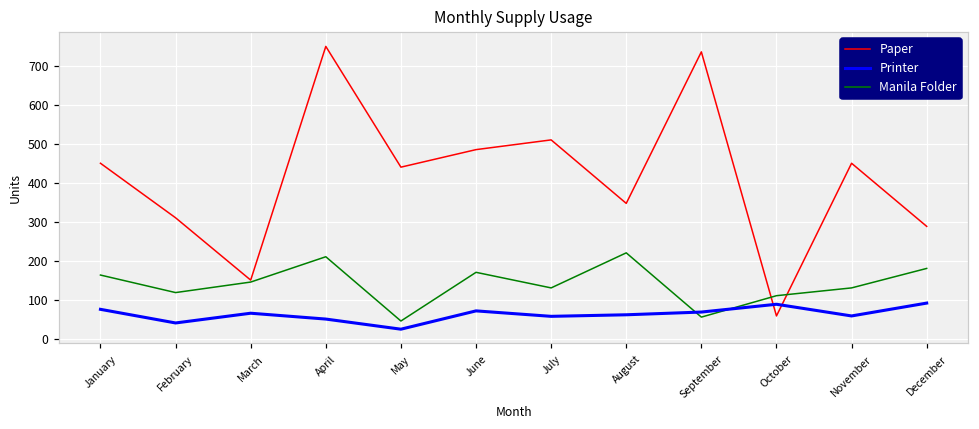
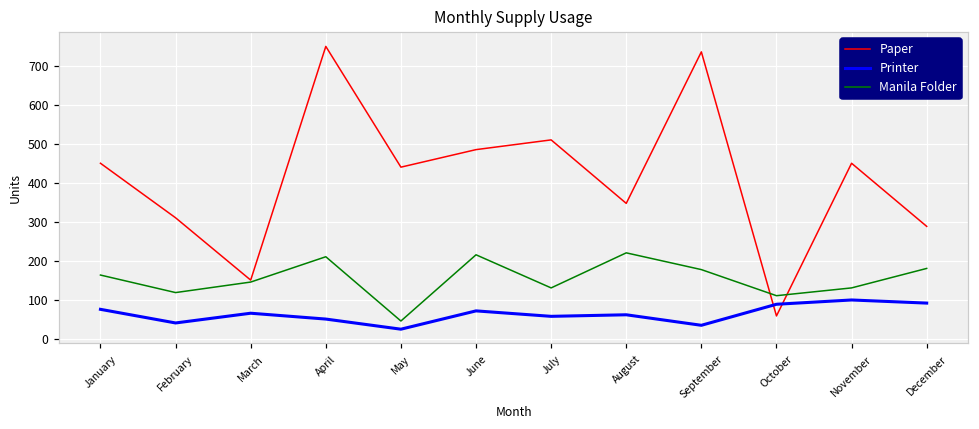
Manila Folder, June: 170 -> 220
Printer, September: 70 -> 30
Manila Folder, September: 60 -> 180
Printer, November: 60 -> 100
